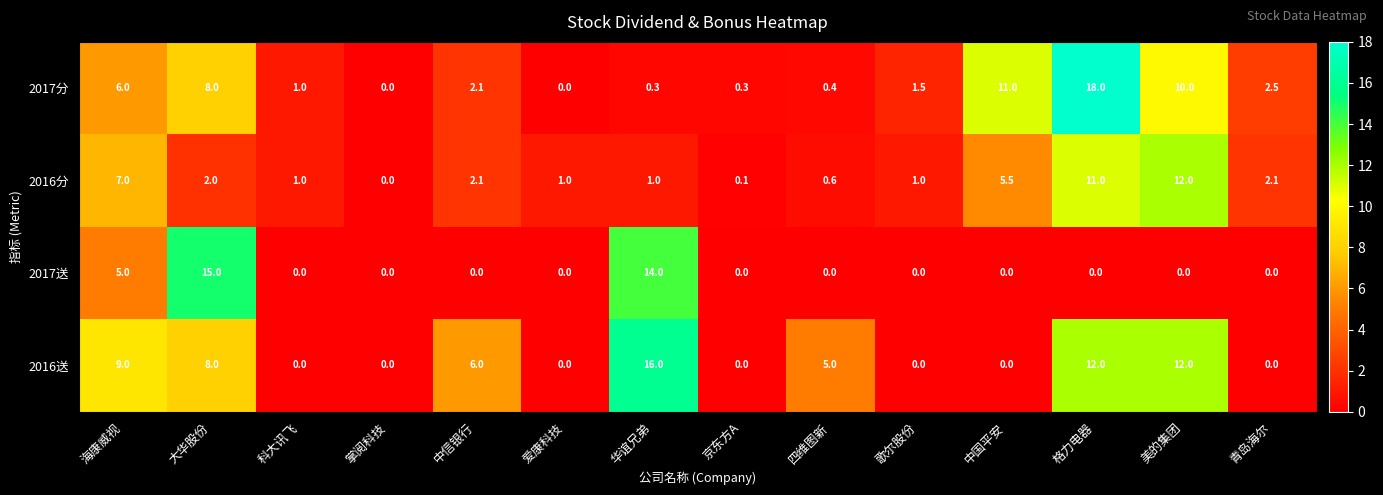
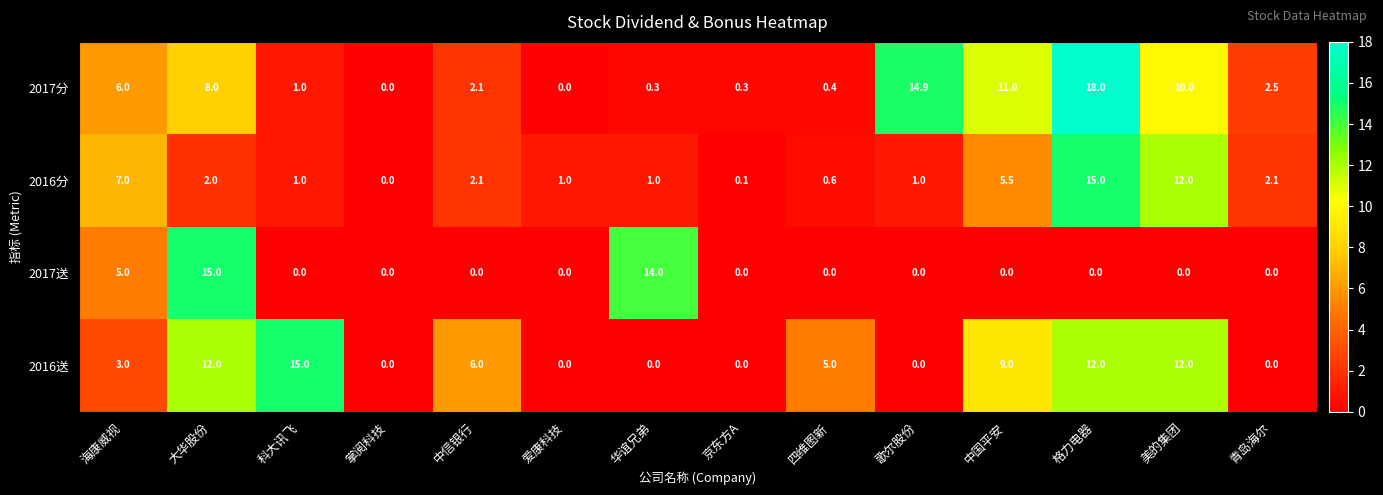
2017分, 歌尔股份: 1.5 -> 14.9
2016分, 格力电器: 11.0 -> 15.0
2016送, 海康威视: 9.0 -> 3.0
2016送, 大华股份: 8.0 -> 12.0
2016送, 科大讯飞: 0.0 -> 15.0
2016送, 华谊兄弟: 16.0 -> 0.0
2016送, 中国平安: 0.0 -> 9.0
